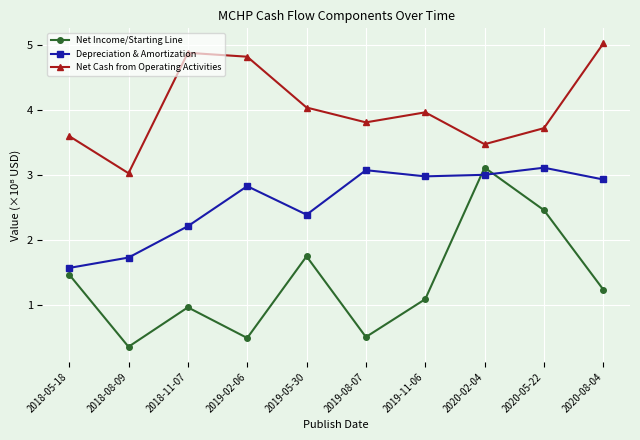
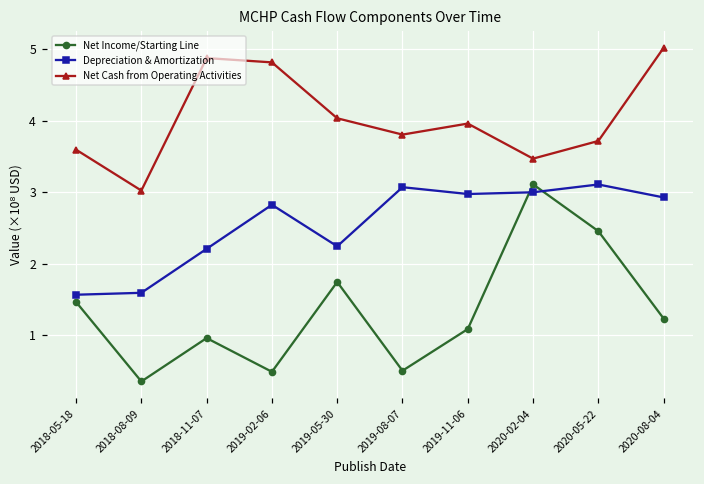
Depreciation & Amortization, 2018-08-09: 1.7 -> 1.6
Depreciation & Amortization, 2019-05-30: 2.4 -> 2.2
